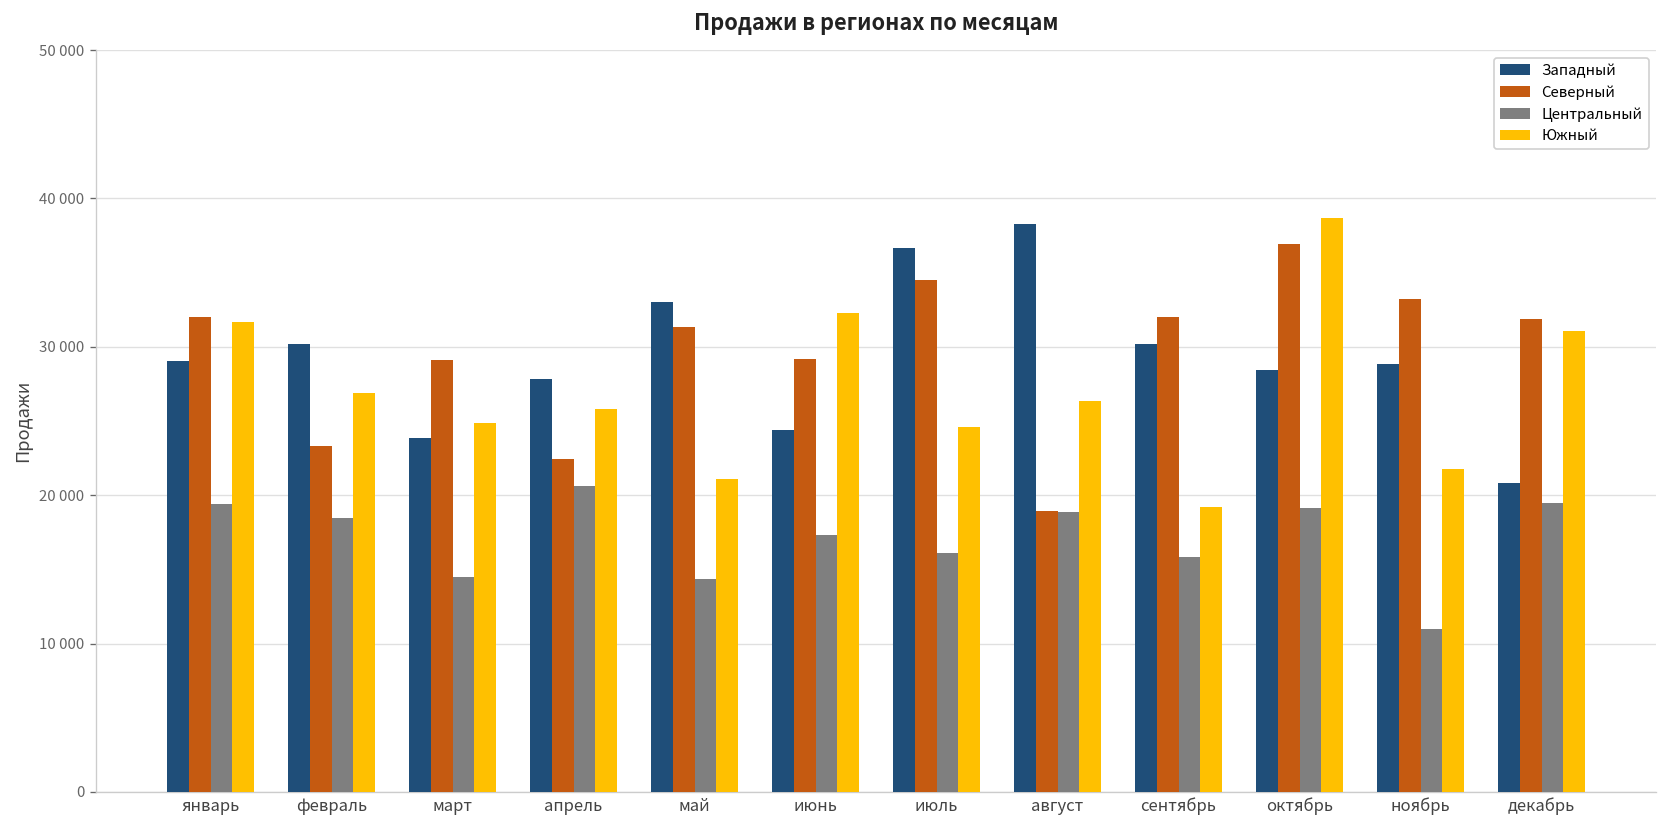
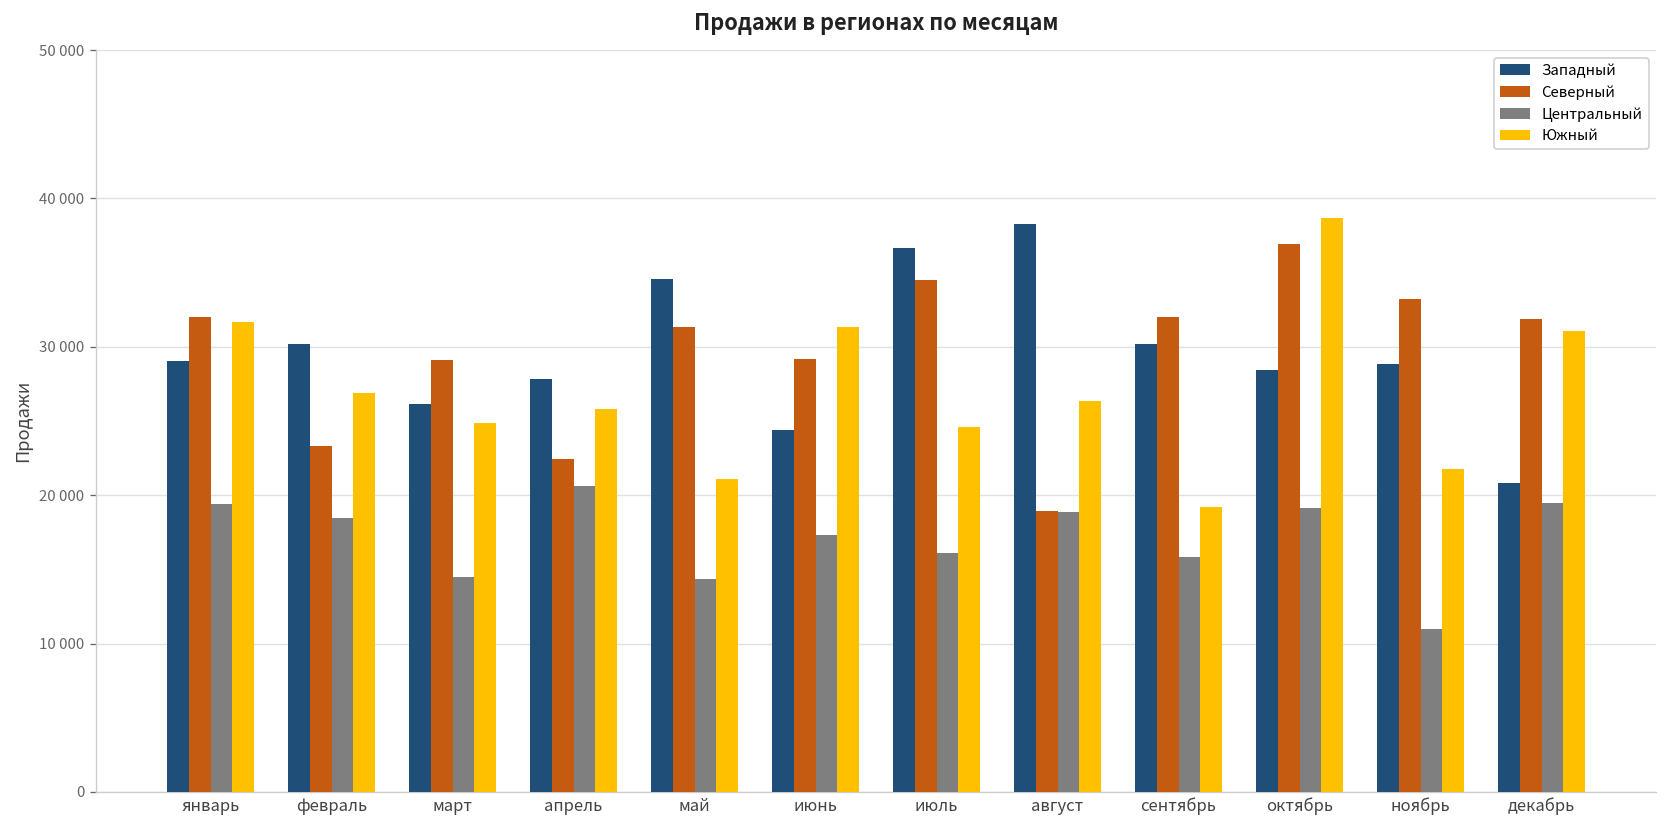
Западный, март: 23800 -> 26100
Западный, май: 33000 -> 34600
Южный, июнь: 32300 -> 31300
